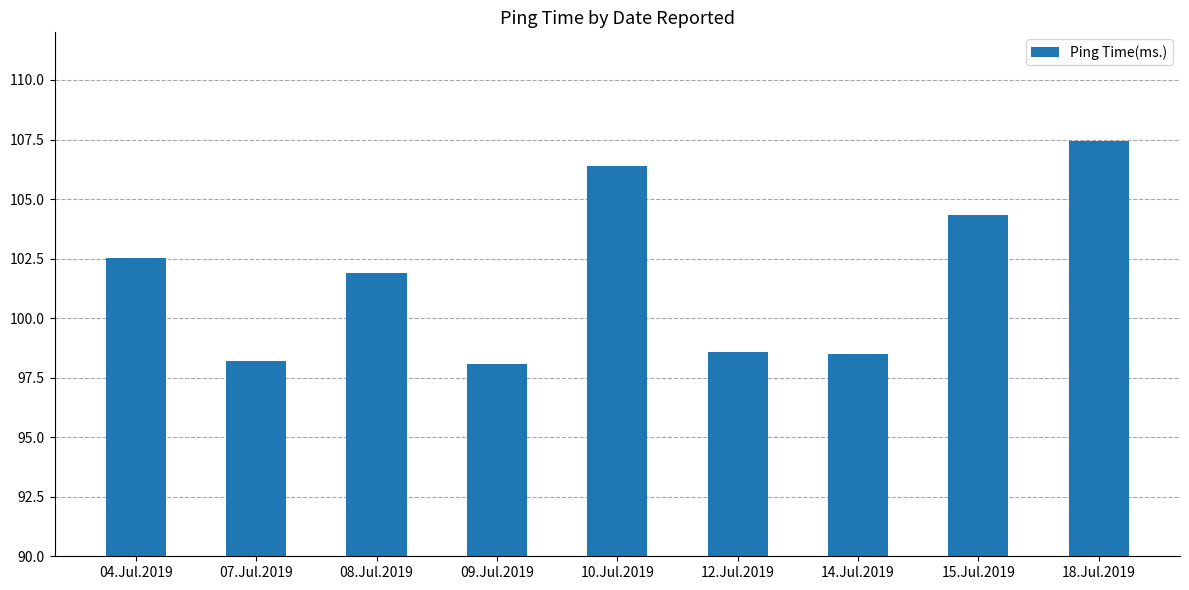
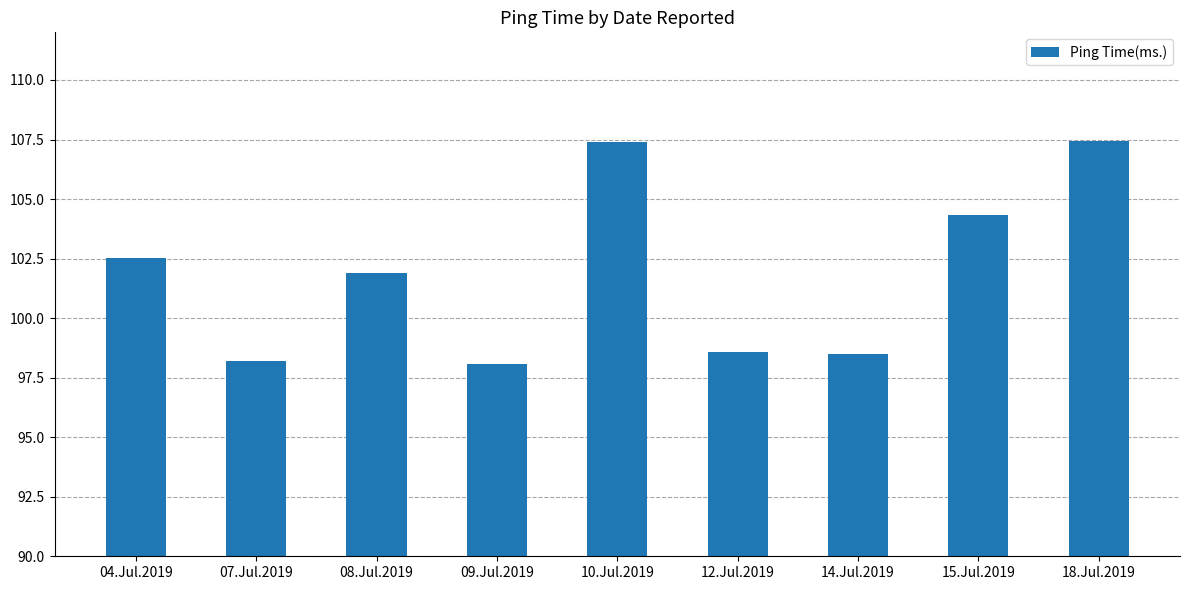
10.Jul.2019: 106.4 -> 107.4
